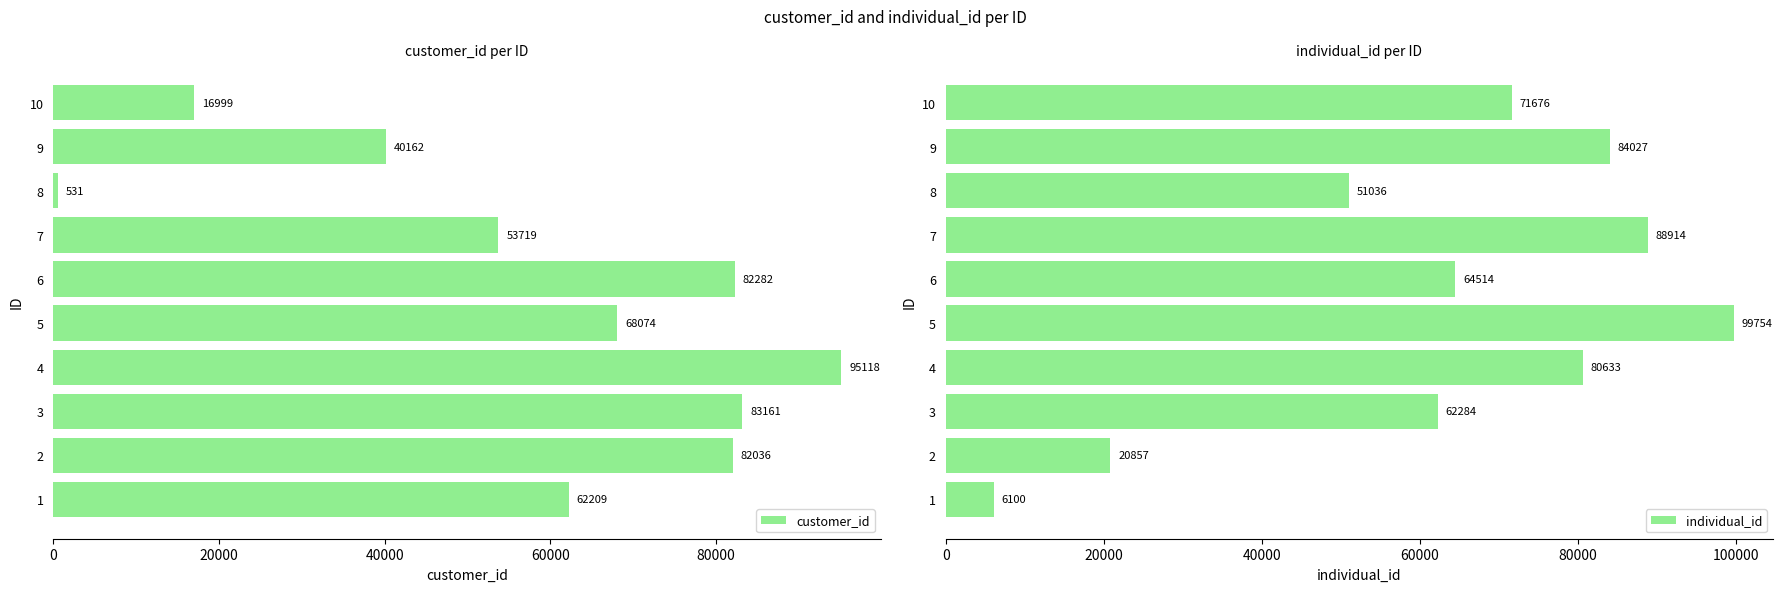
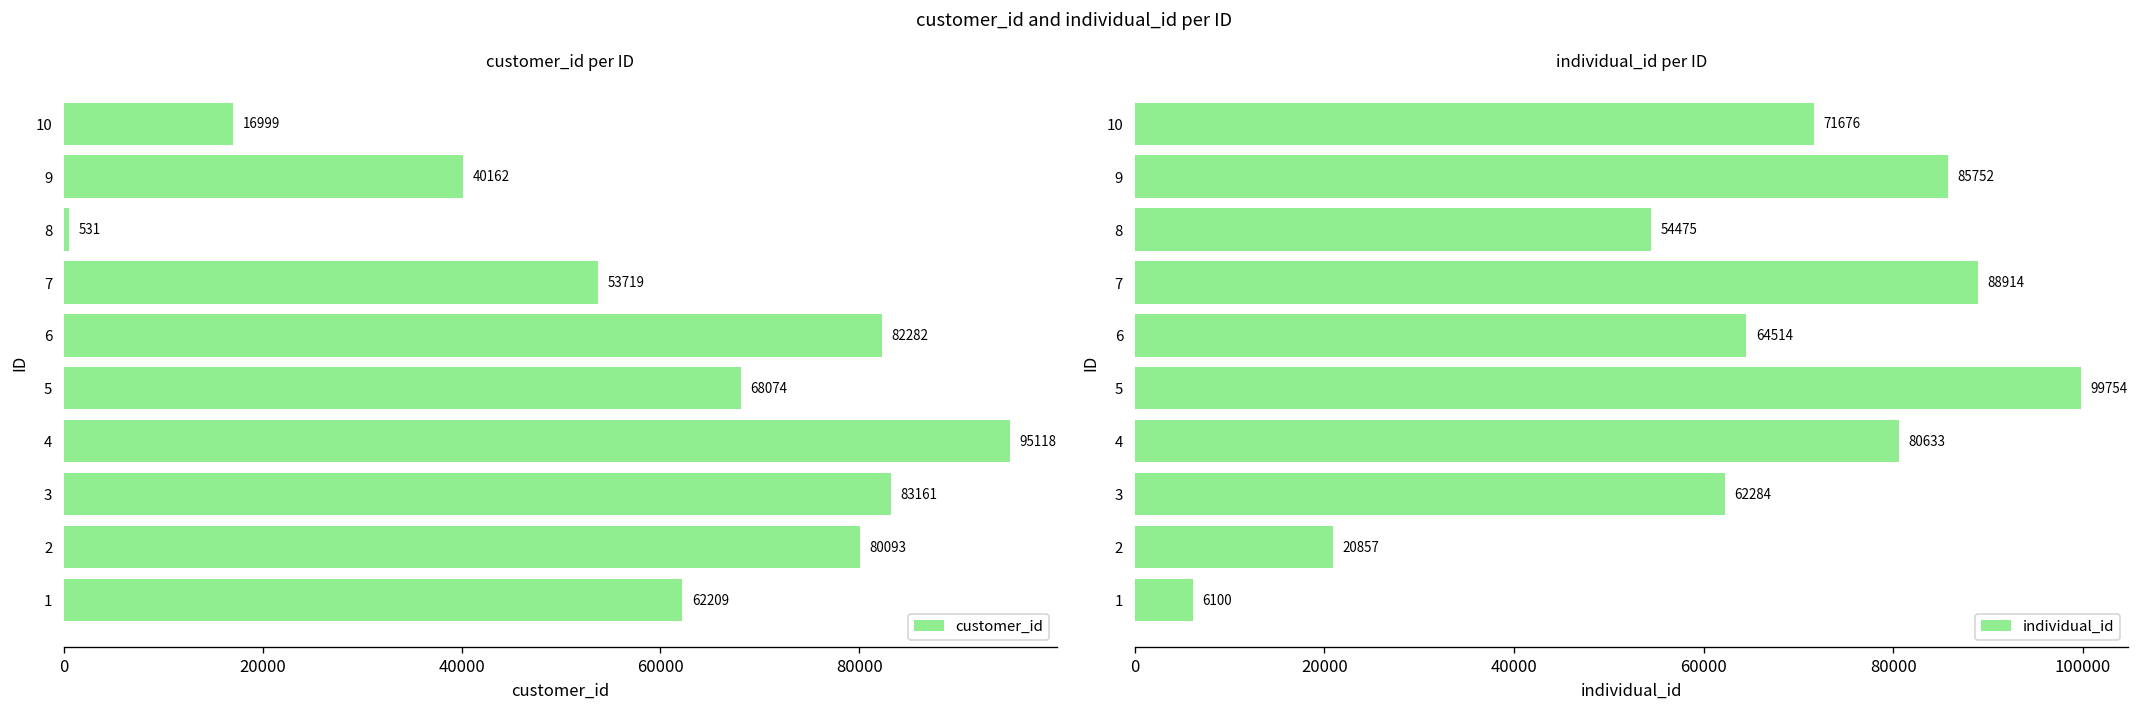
customer_id per ID, 2: 82036 -> 80093
individual_id per ID, 9: 84027 -> 85752
individual_id per ID, 8: 51036 -> 54475
